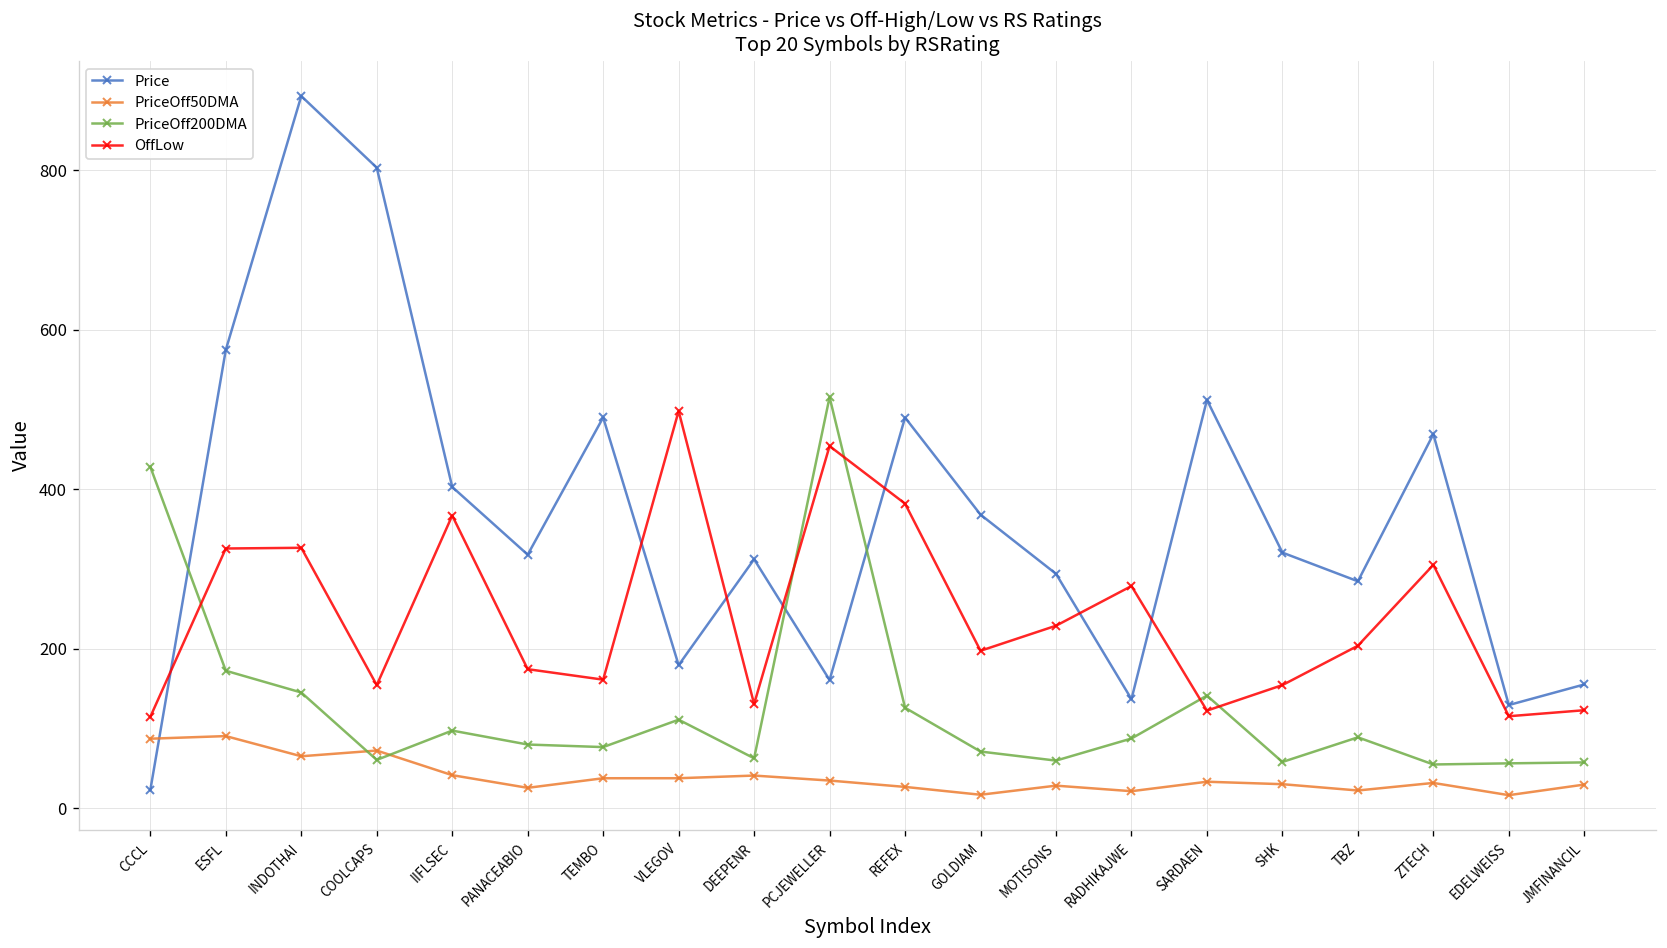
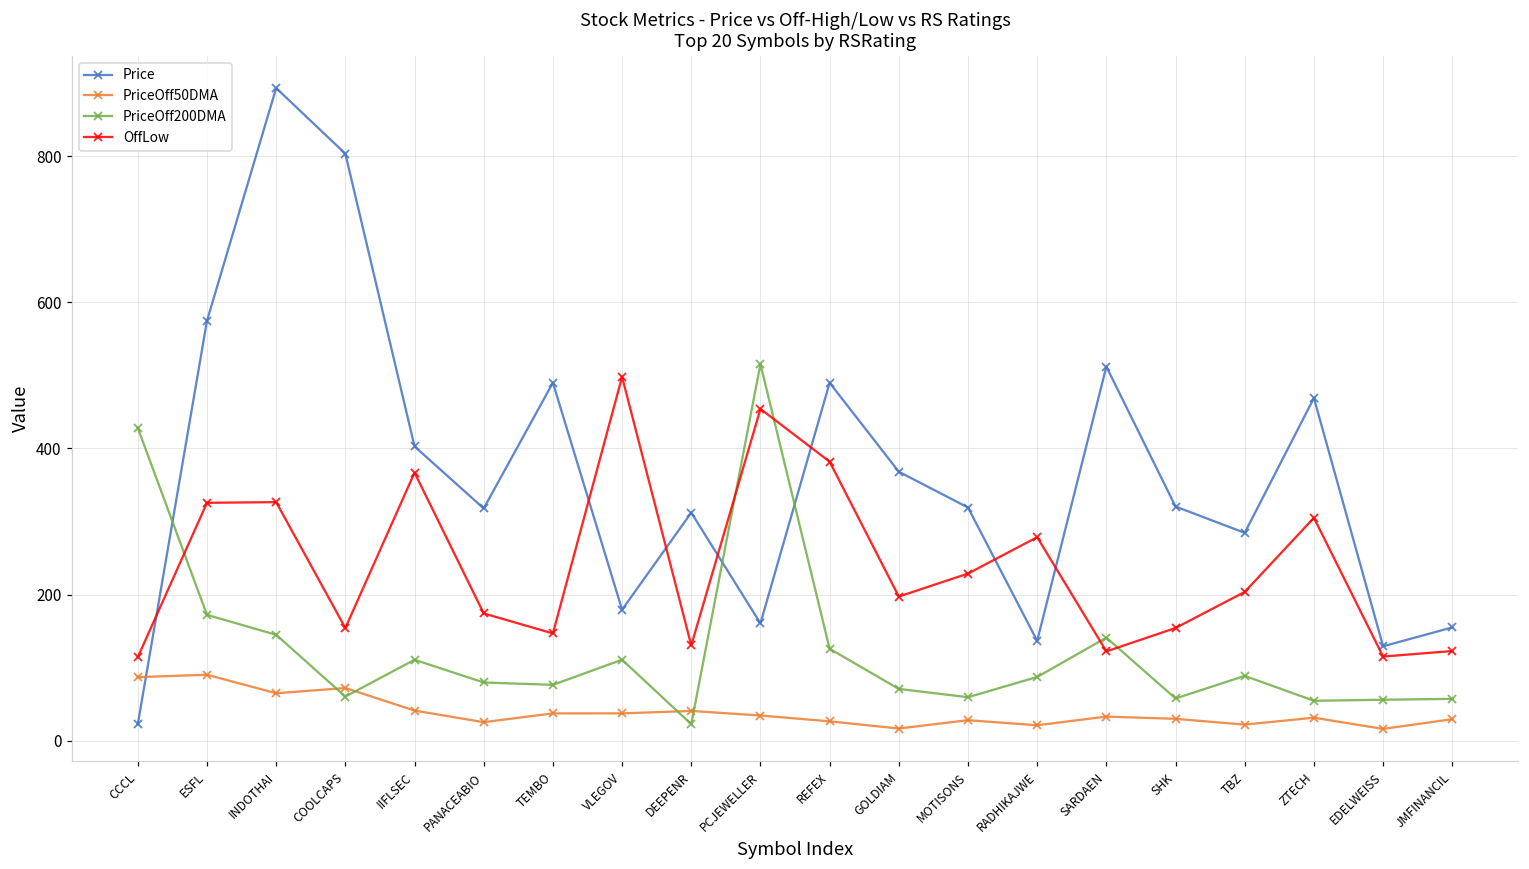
PriceOff200DMA, IIFLSEC: 100 -> 110
OffLow, TEMBO: 160 -> 150
PriceOff200DMA, DEEPENR: 60 -> 20
Price, MOTISONS: 290 -> 320
